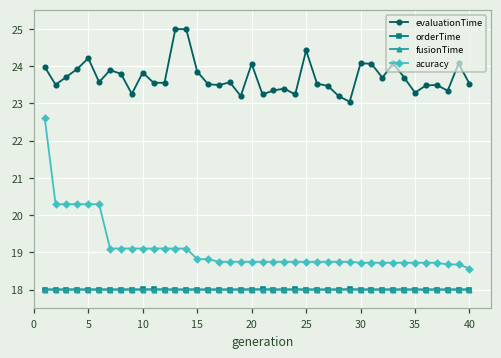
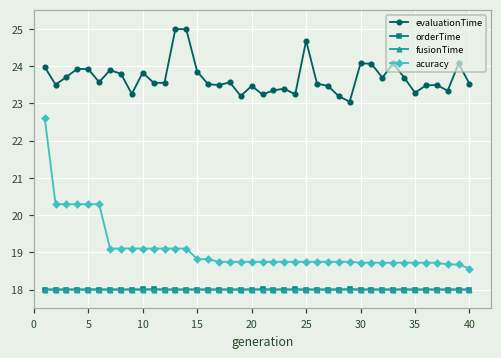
evaluationTime, 5: 24.2 -> 23.9
evaluationTime, 20: 24.1 -> 23.5
evaluationTime, 25: 24.4 -> 24.7
